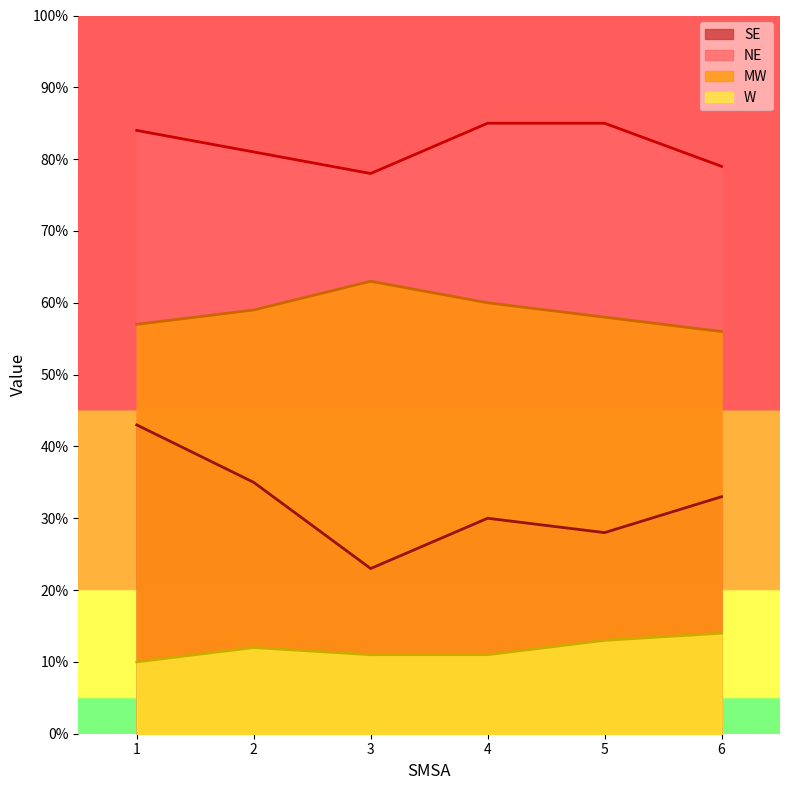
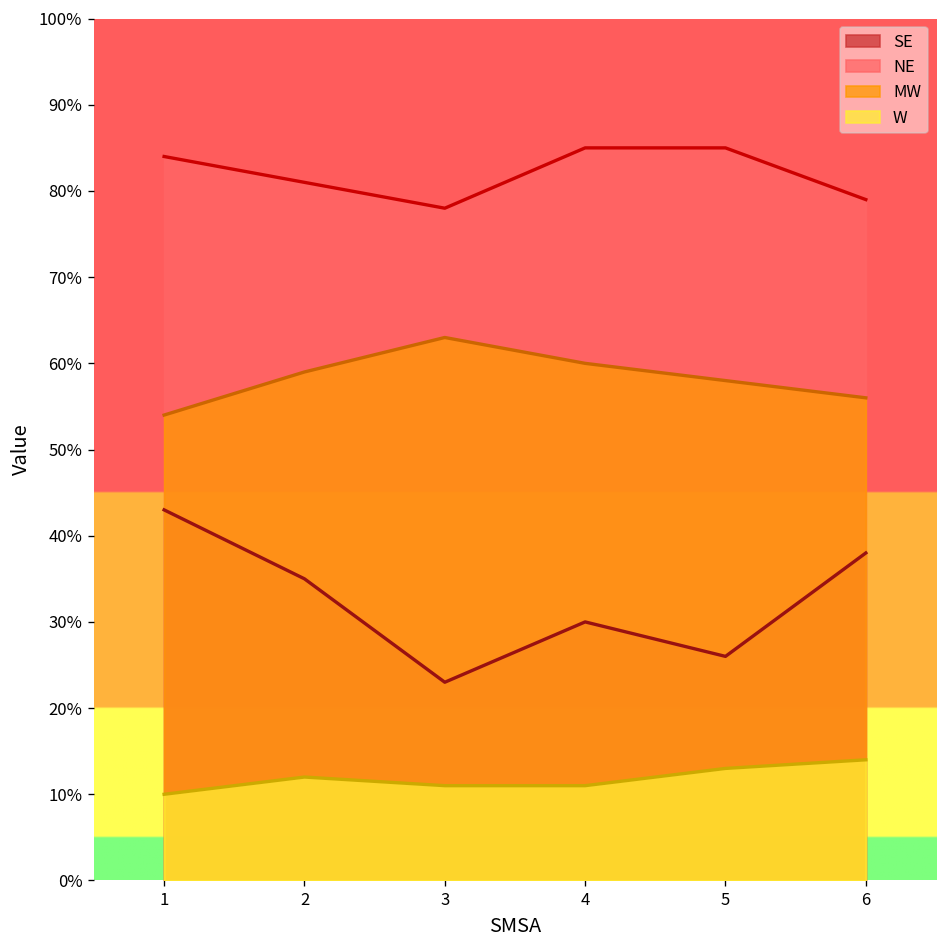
MW, 1: 57% -> 54%
SE, 5: 28% -> 26%
SE, 6: 33% -> 38%
